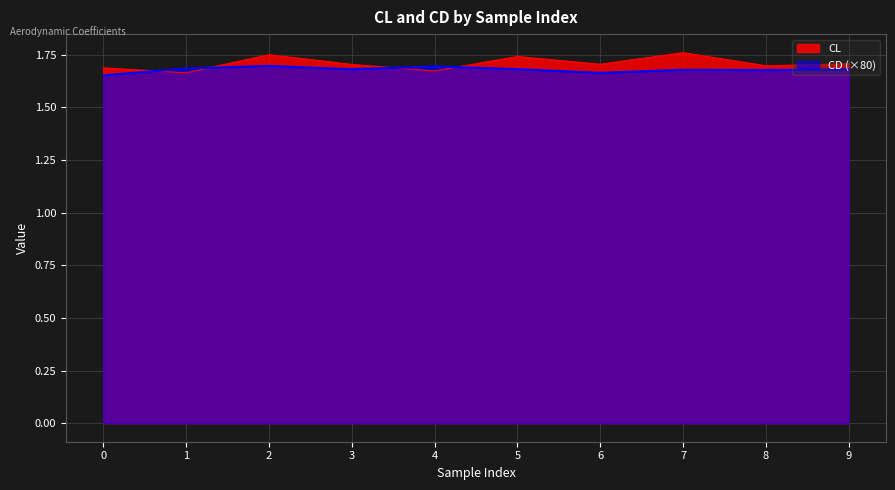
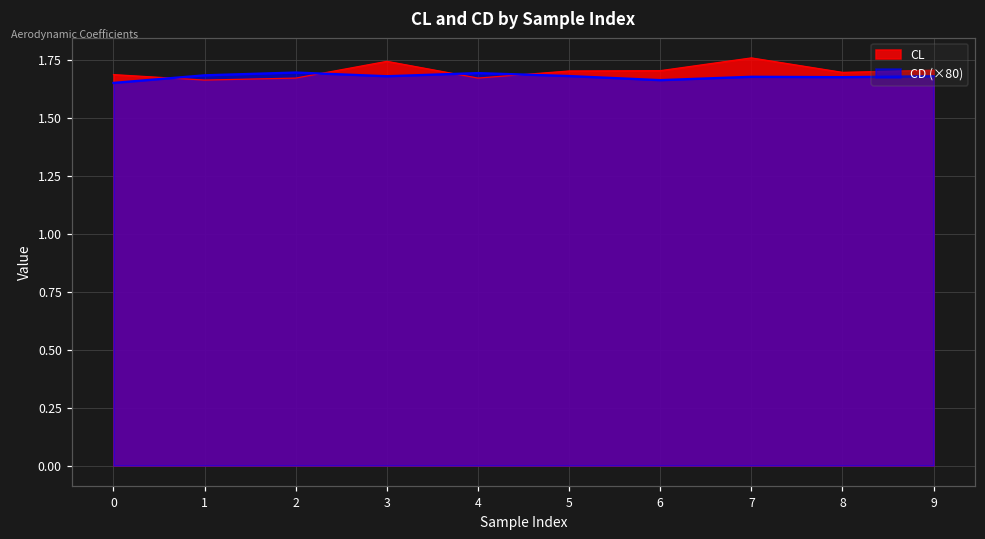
CL, 2: 1.75 -> 1.67
CL, 3: 1.70 -> 1.74
CL, 5: 1.74 -> 1.70
